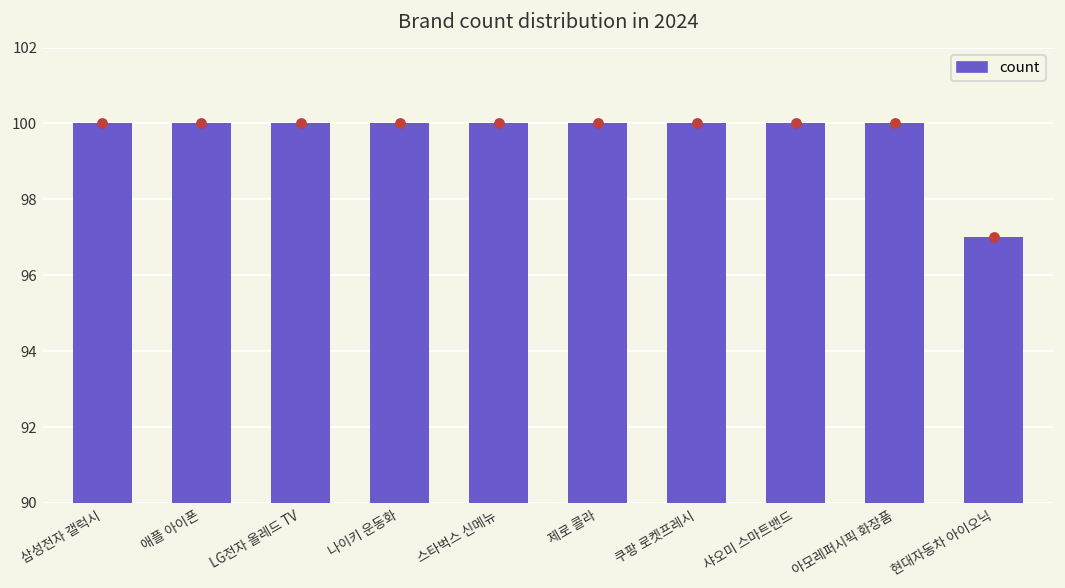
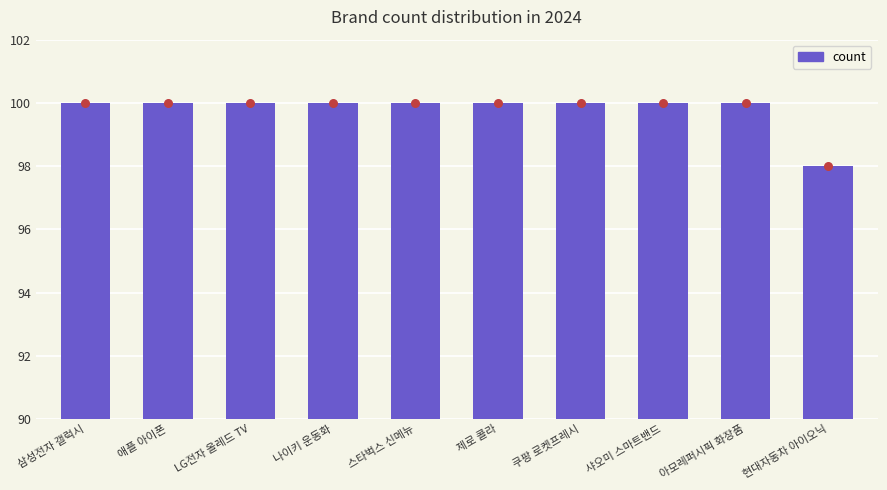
count, 현대자동차 아이오닉: 97 -> 98
